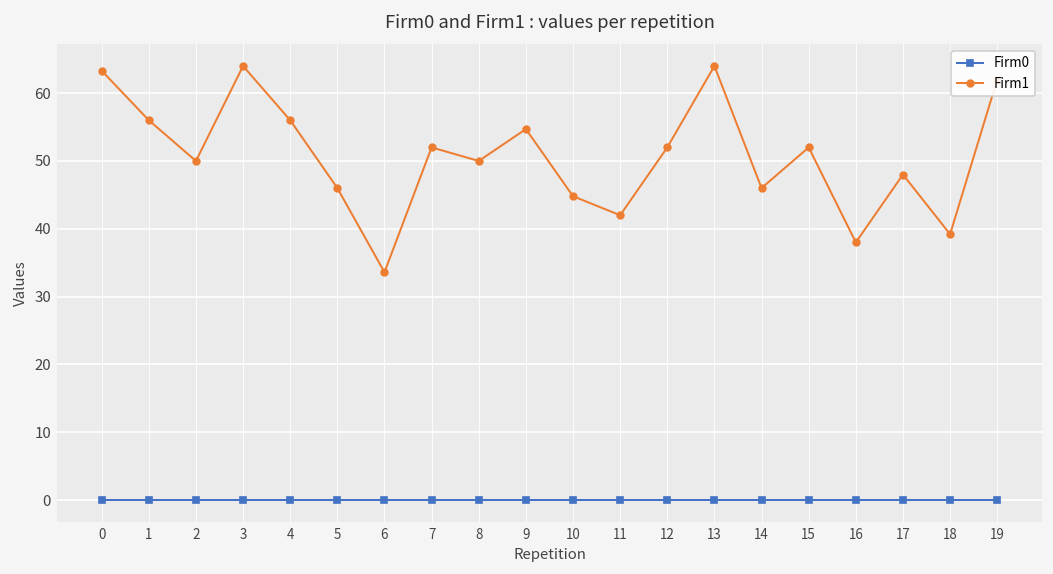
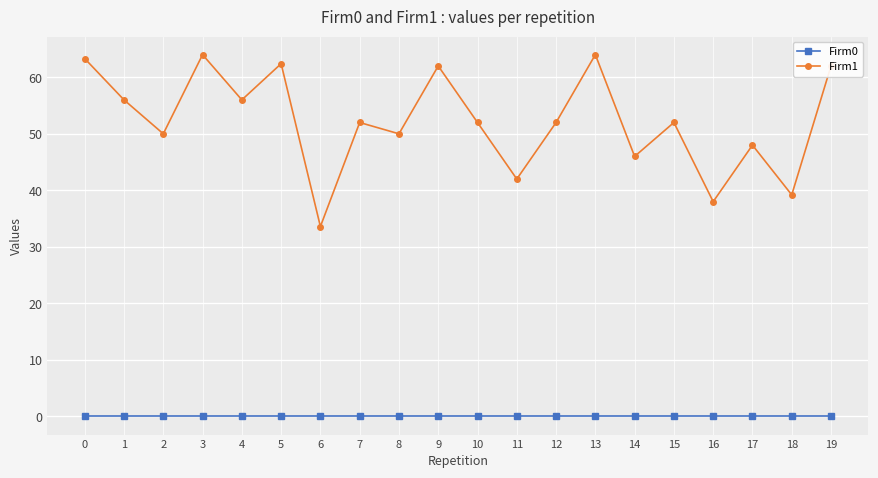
Firm1, 5: 46 -> 62
Firm1, 9: 55 -> 62
Firm1, 10: 45 -> 52
